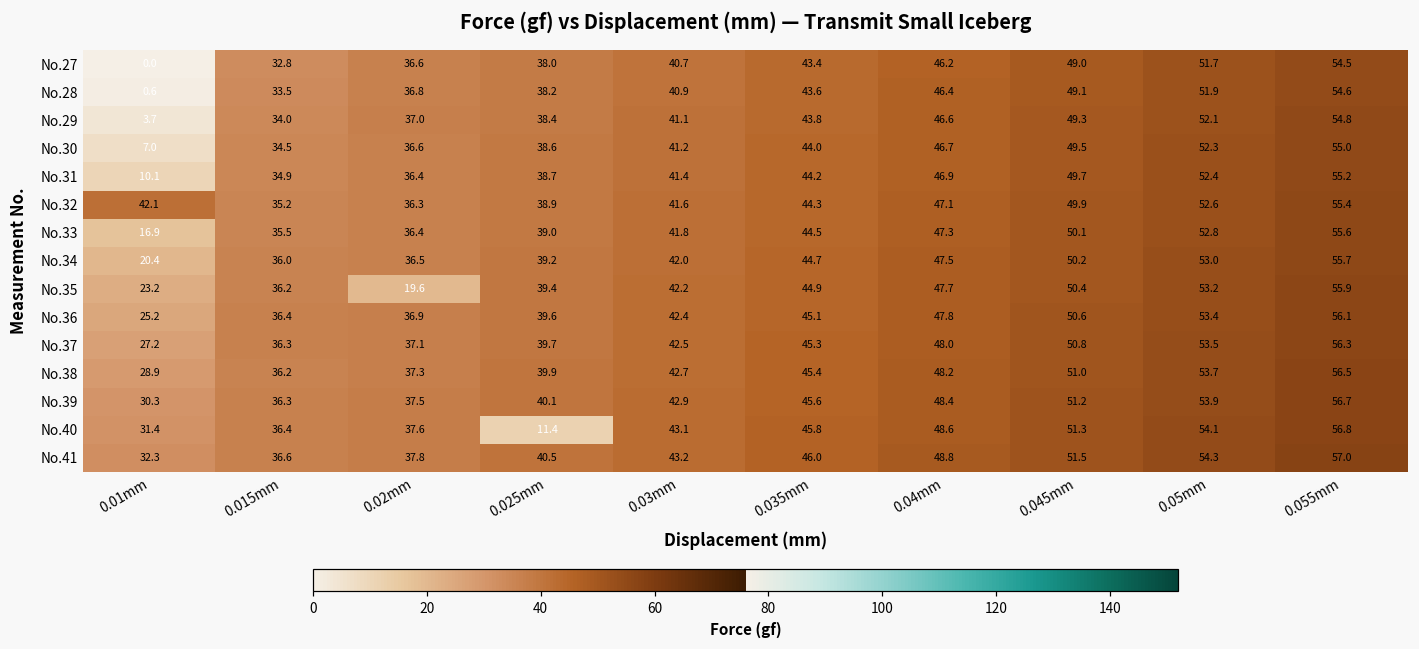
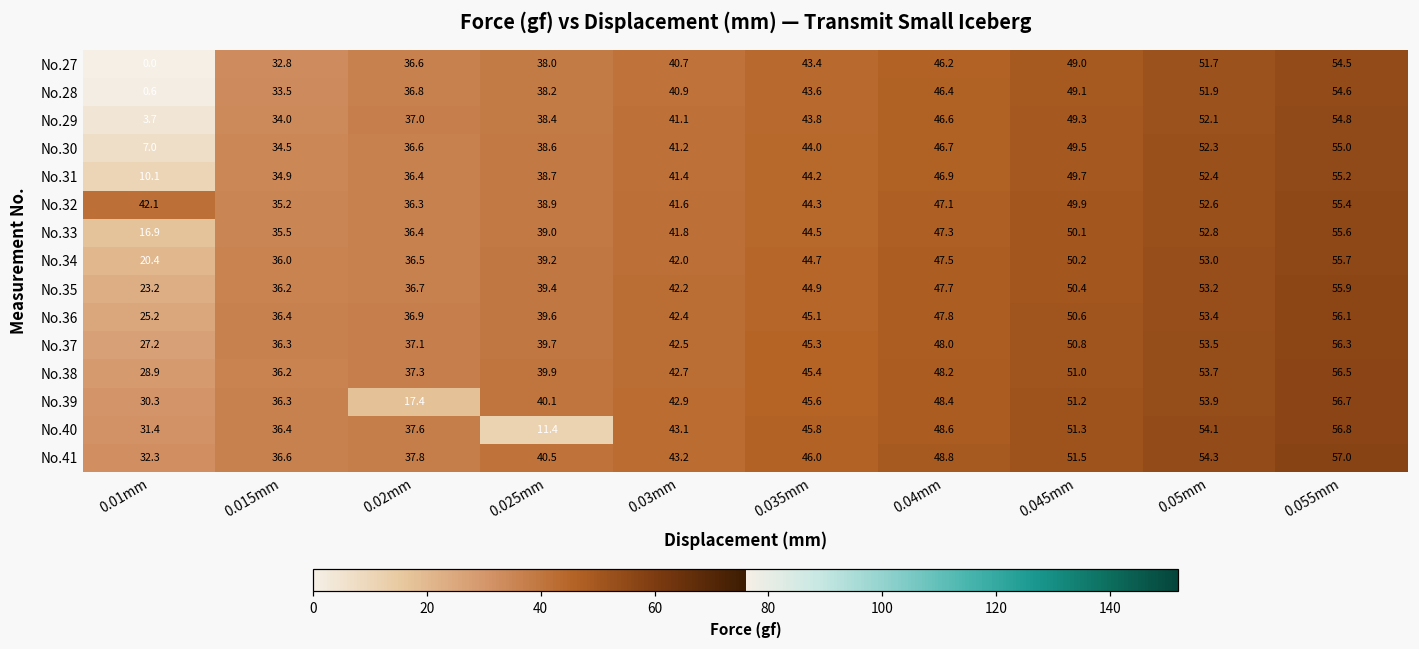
No.35, 0.02mm: 19.6 -> 36.7
No.39, 0.02mm: 37.5 -> 17.4
